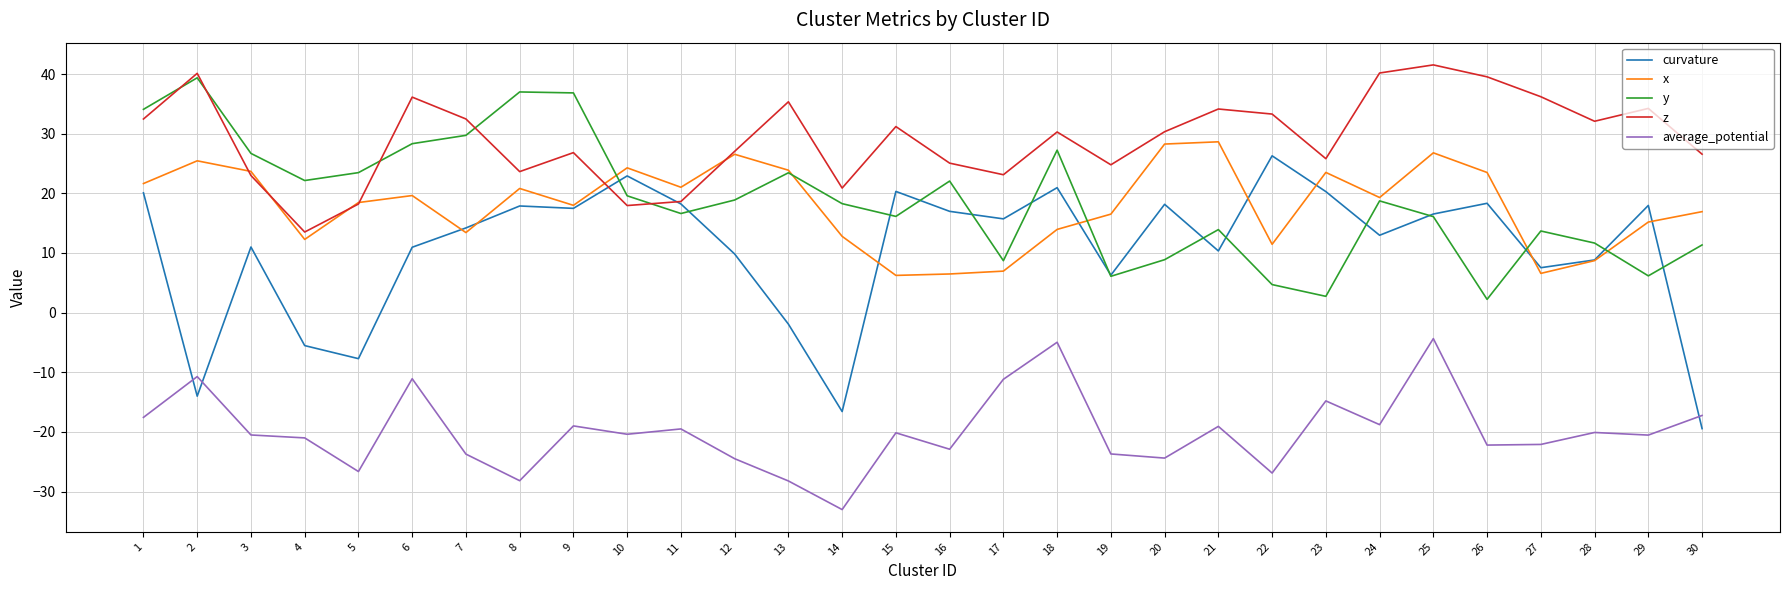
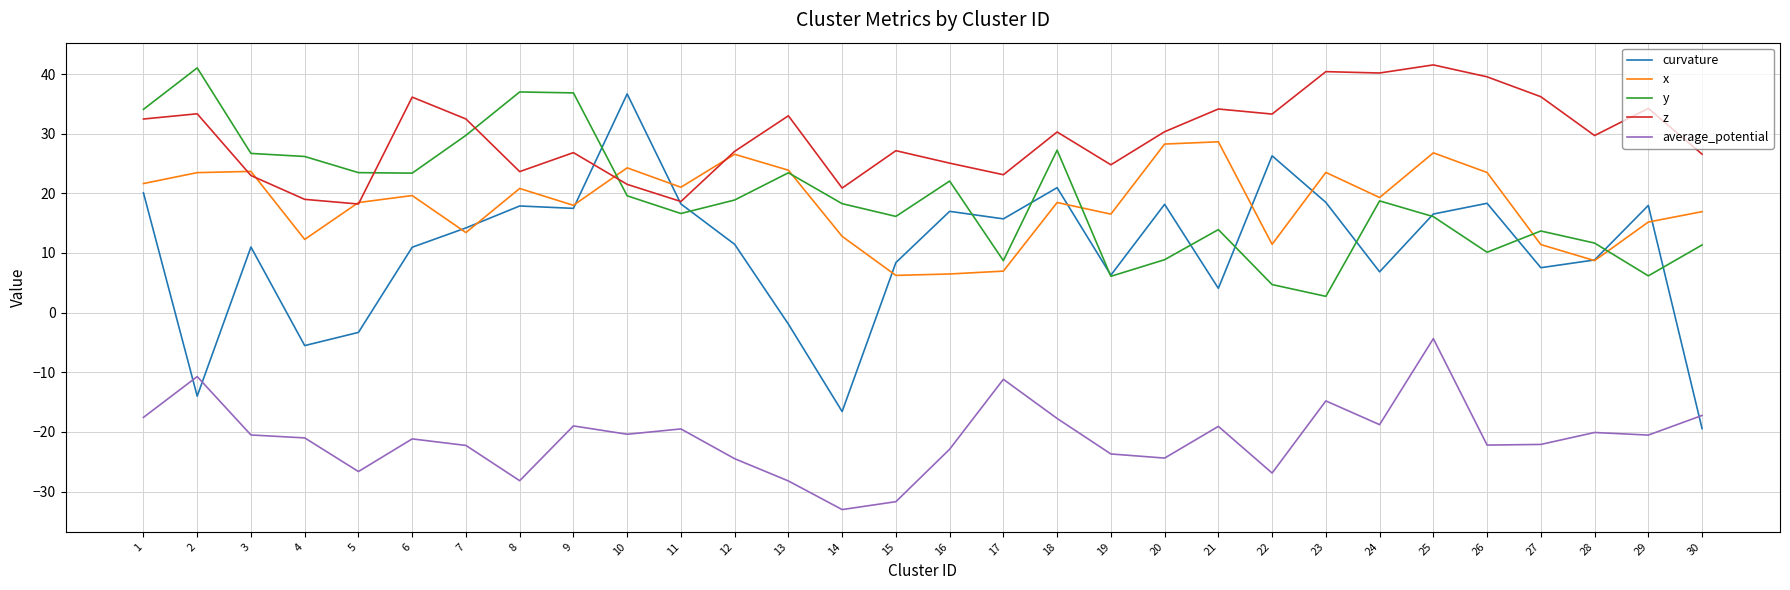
x, 2: 25 -> 23
y, 2: 39 -> 41
z, 2: 40 -> 33
y, 4: 22 -> 26
z, 4: 14 -> 19
curvature, 5: -8 -> -3
y, 6: 28 -> 23
average_potential, 6: -11 -> -21
average_potential, 7: -24 -> -22
curvature, 10: 23 -> 37
z, 10: 18 -> 22
curvature, 12: 10 -> 11
z, 13: 35 -> 33
curvature, 15: 20 -> 8
z, 15: 31 -> 27
average_potential, 15: -20 -> -32
x, 18: 14 -> 18
average_potential, 18: -5 -> -18
curvature, 21: 10 -> 4
curvature, 23: 20 -> 18
z, 23: 26 -> 40
curvature, 24: 13 -> 7
y, 26: 2 -> 10
x, 27: 7 -> 11
z, 28: 32 -> 30
